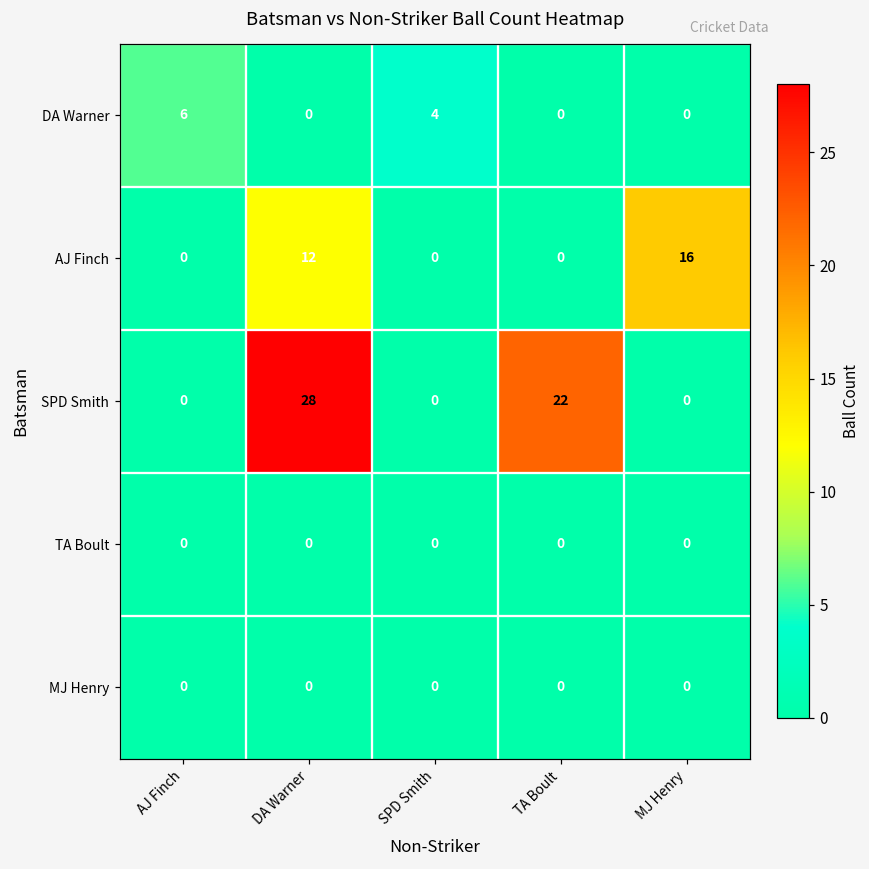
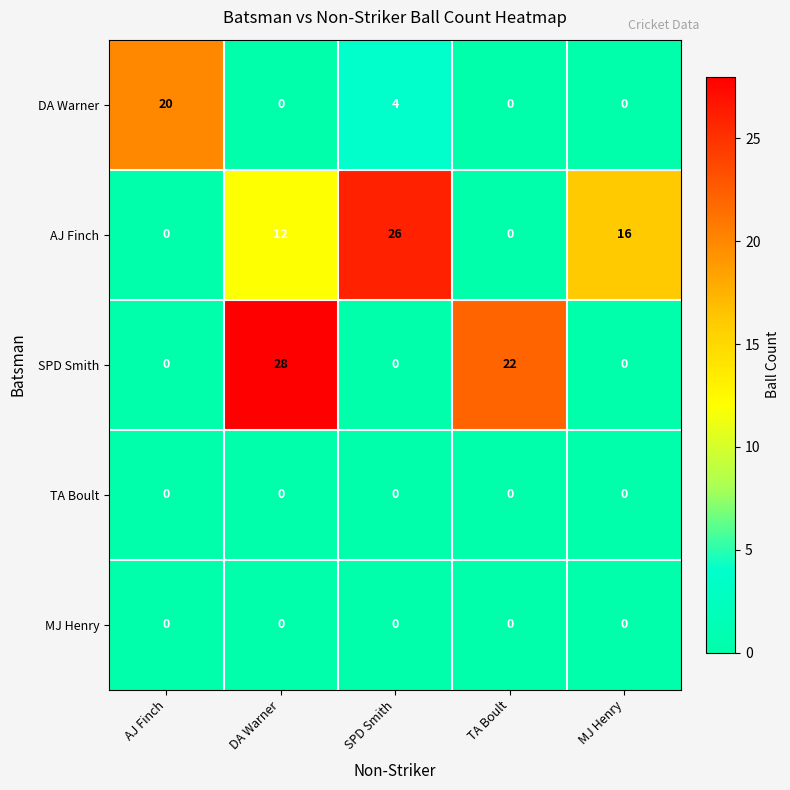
DA Warner, AJ Finch: 6 -> 20
AJ Finch, SPD Smith: 0 -> 26
